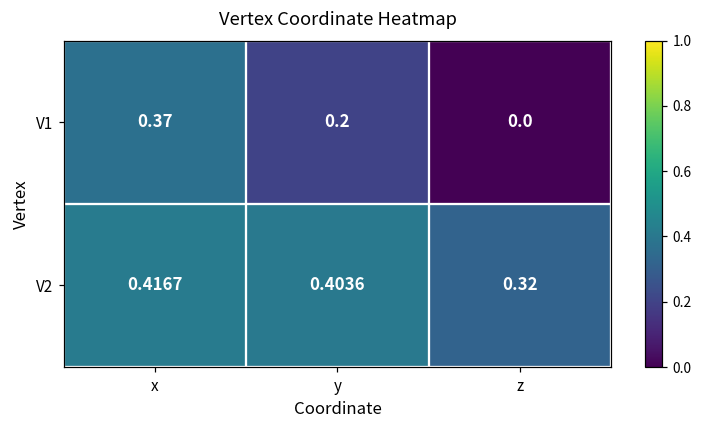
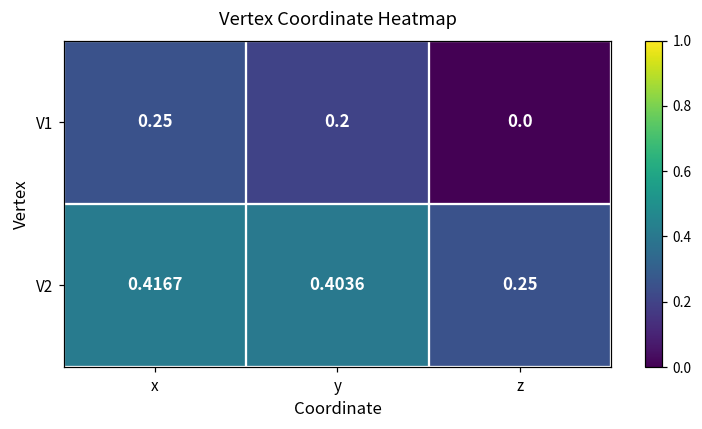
V1, x: 0.37 -> 0.25
V2, z: 0.32 -> 0.25
